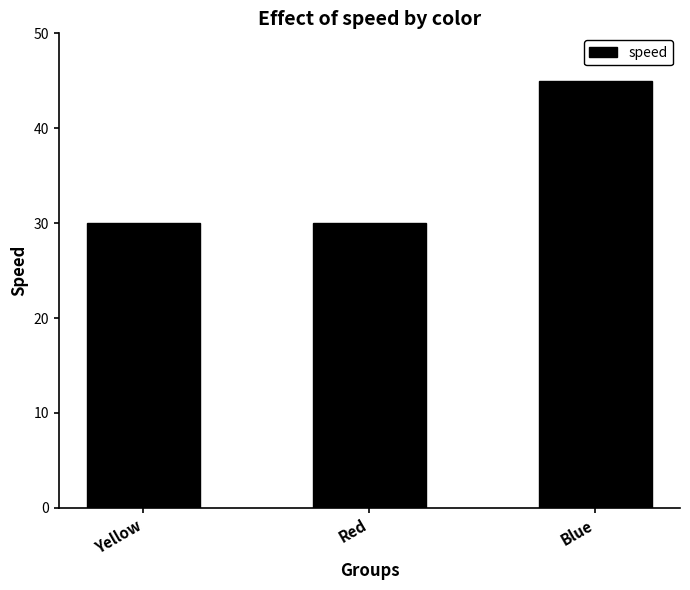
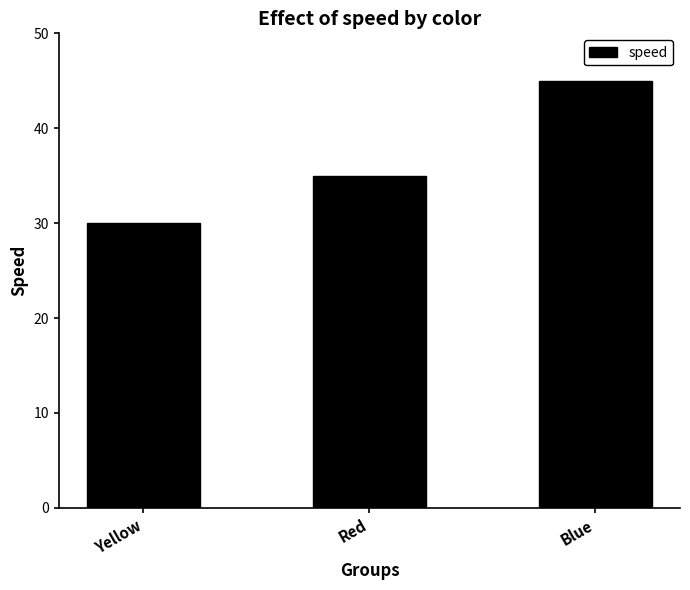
Red: 30 -> 35
